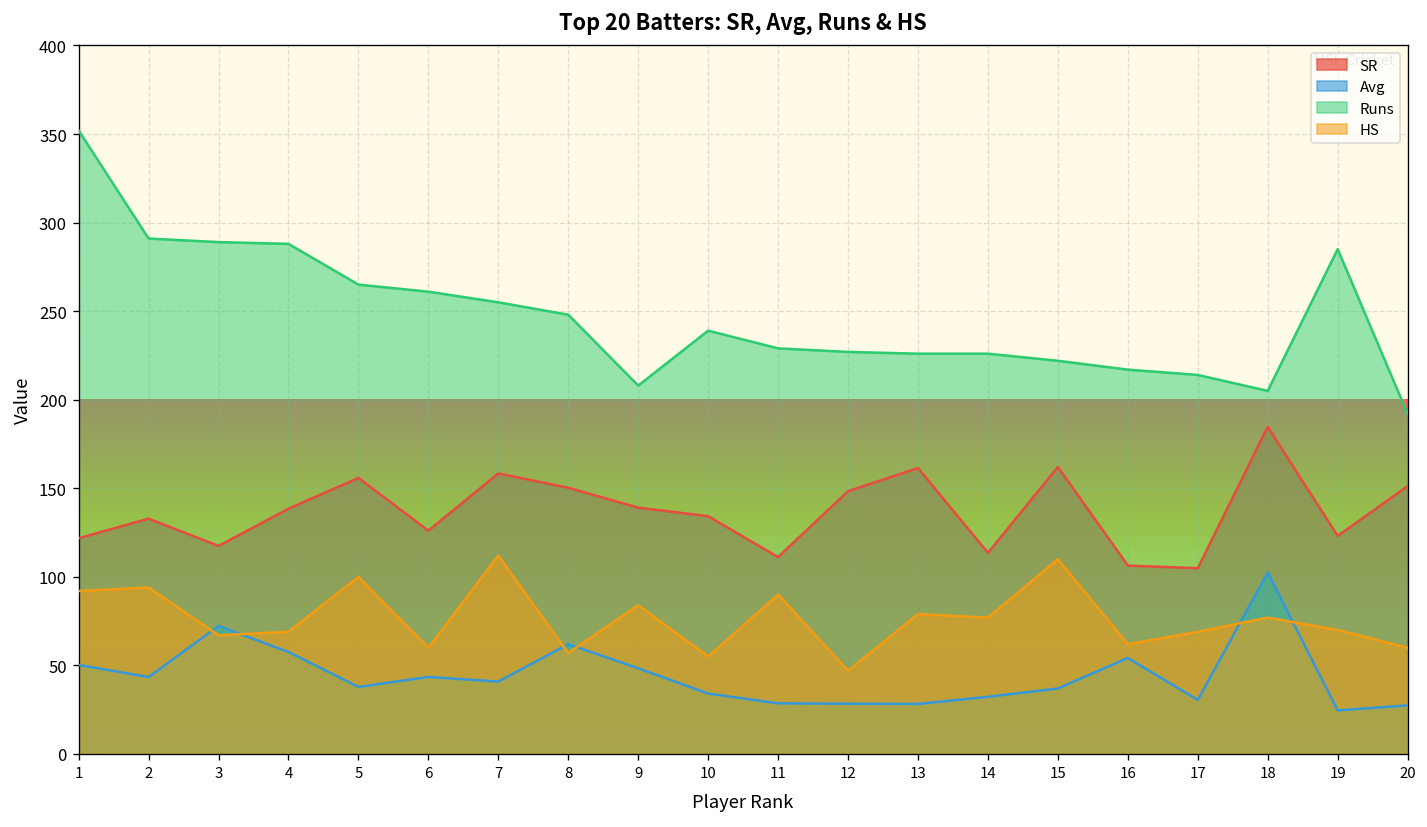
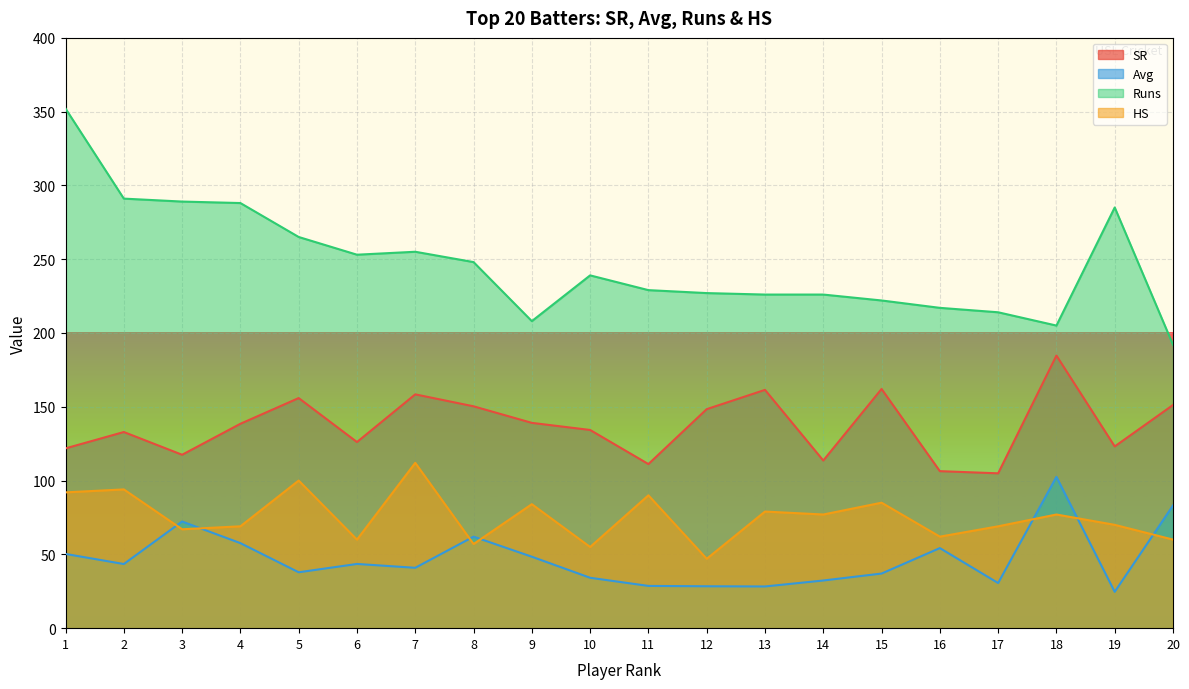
Runs, 6: 261 -> 253
HS, 15: 110 -> 85
Avg, 20: 27 -> 83
